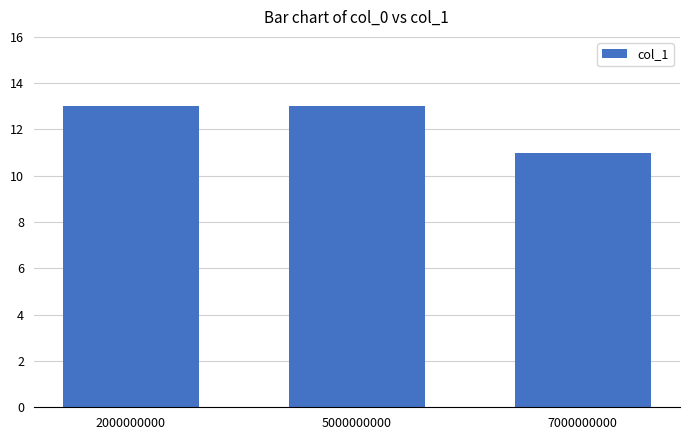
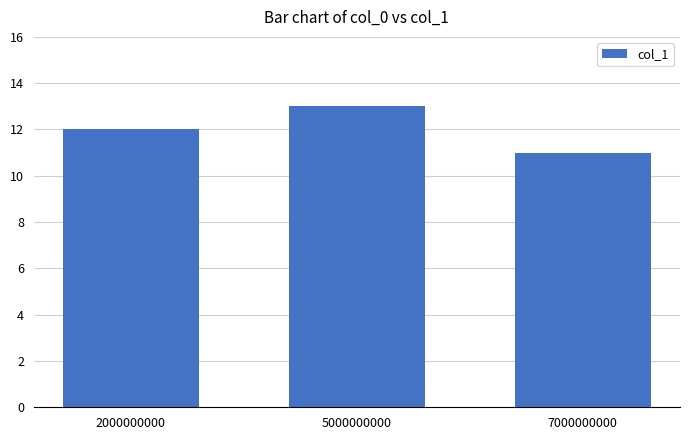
2000000000: 13 -> 12
